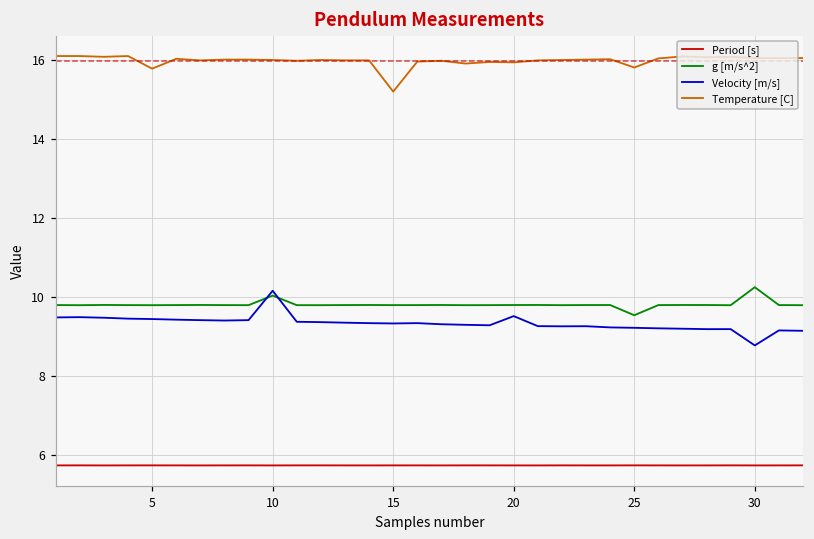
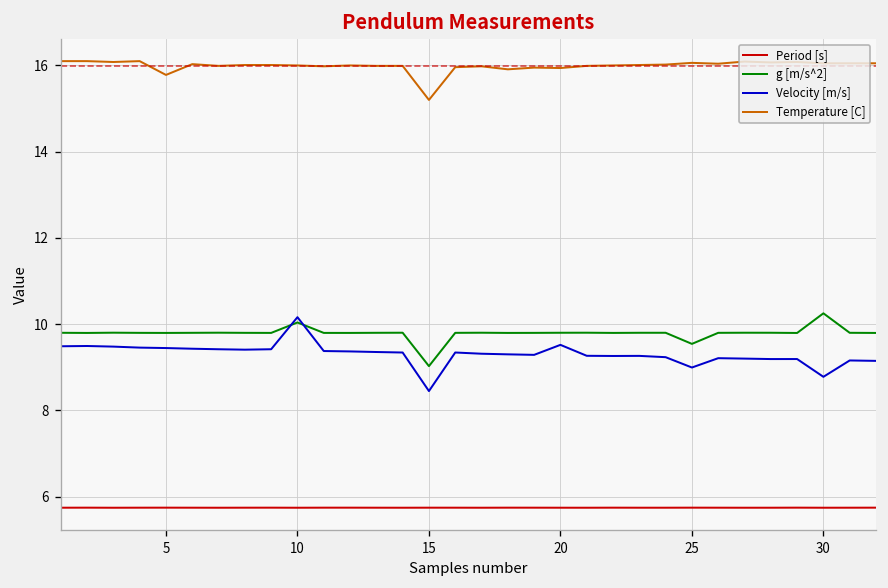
g [m/s^2], 15: 9.8 -> 9.0
Velocity [m/s], 15: 9.3 -> 8.4
Velocity [m/s], 25: 9.2 -> 9.0
Temperature [C], 25: 15.8 -> 16.1
